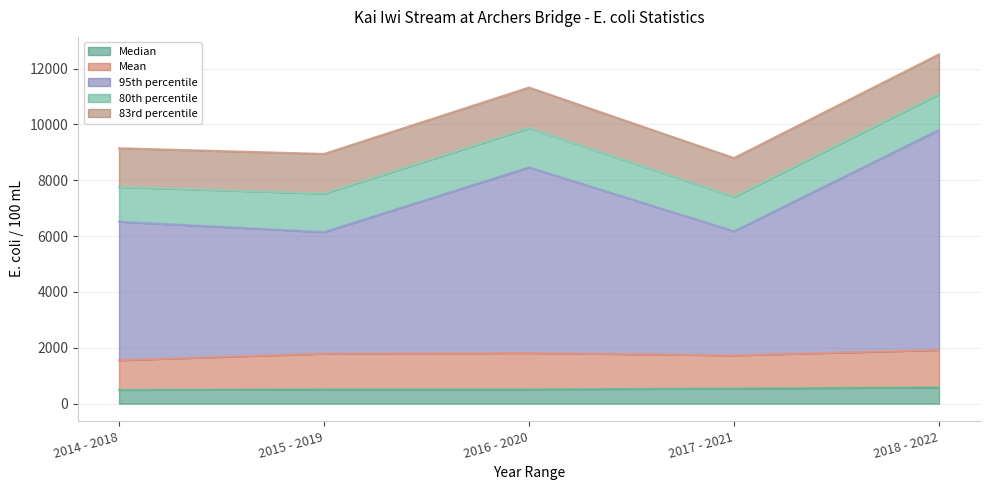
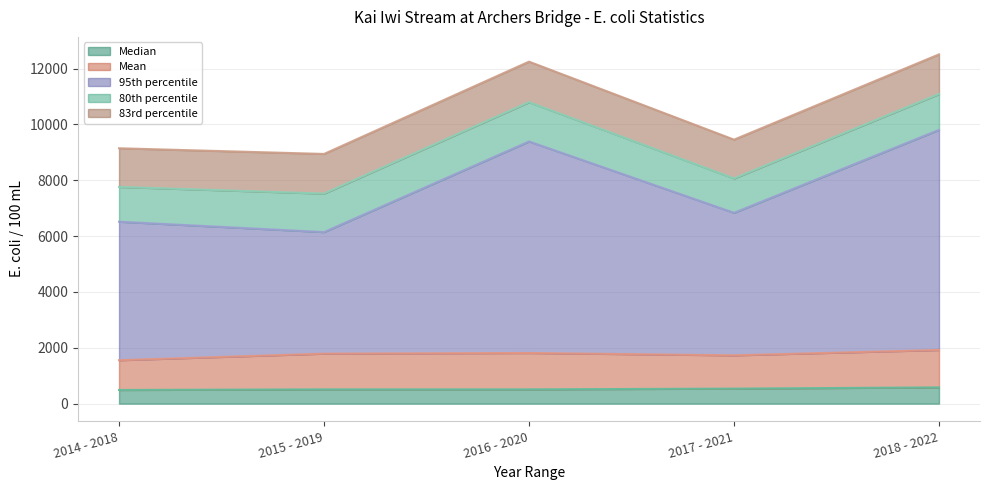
95th percentile, 2016 - 2020: 6600 -> 7600
95th percentile, 2017 - 2021: 4400 -> 5100
